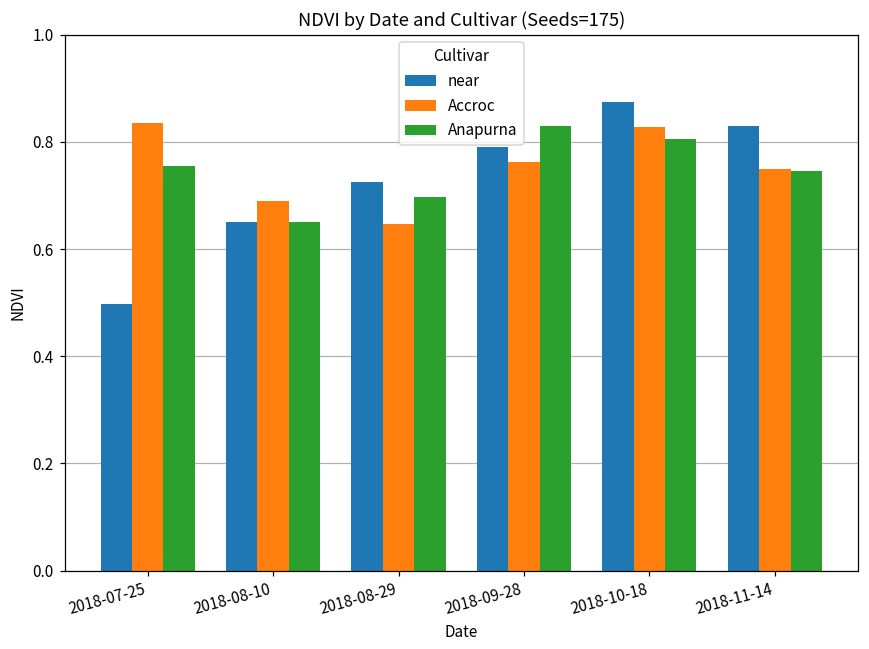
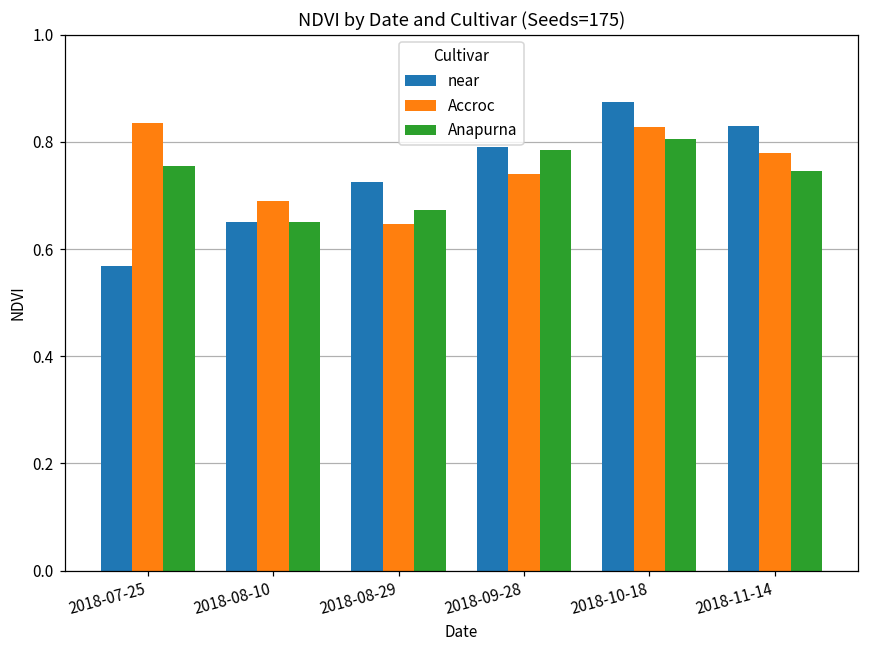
near, 2018-07-25: 0.50 -> 0.57
Anapurna, 2018-08-29: 0.70 -> 0.67
Accroc, 2018-09-28: 0.76 -> 0.74
Anapurna, 2018-09-28: 0.83 -> 0.79
Accroc, 2018-11-14: 0.75 -> 0.78
